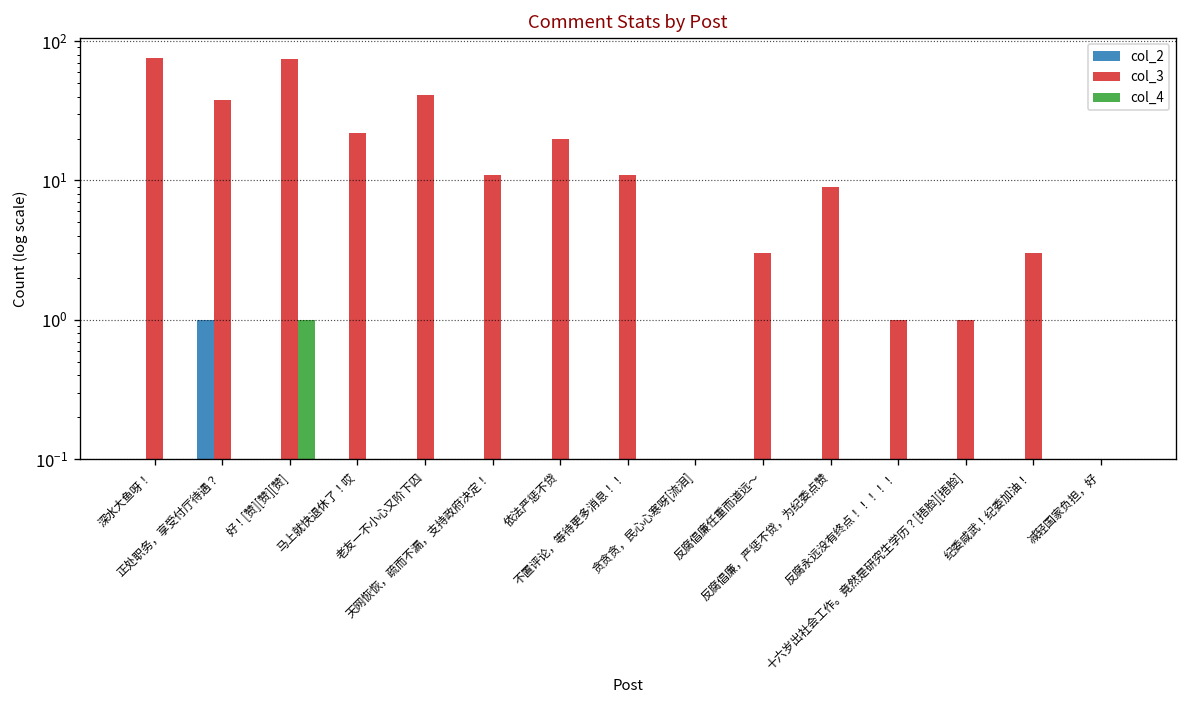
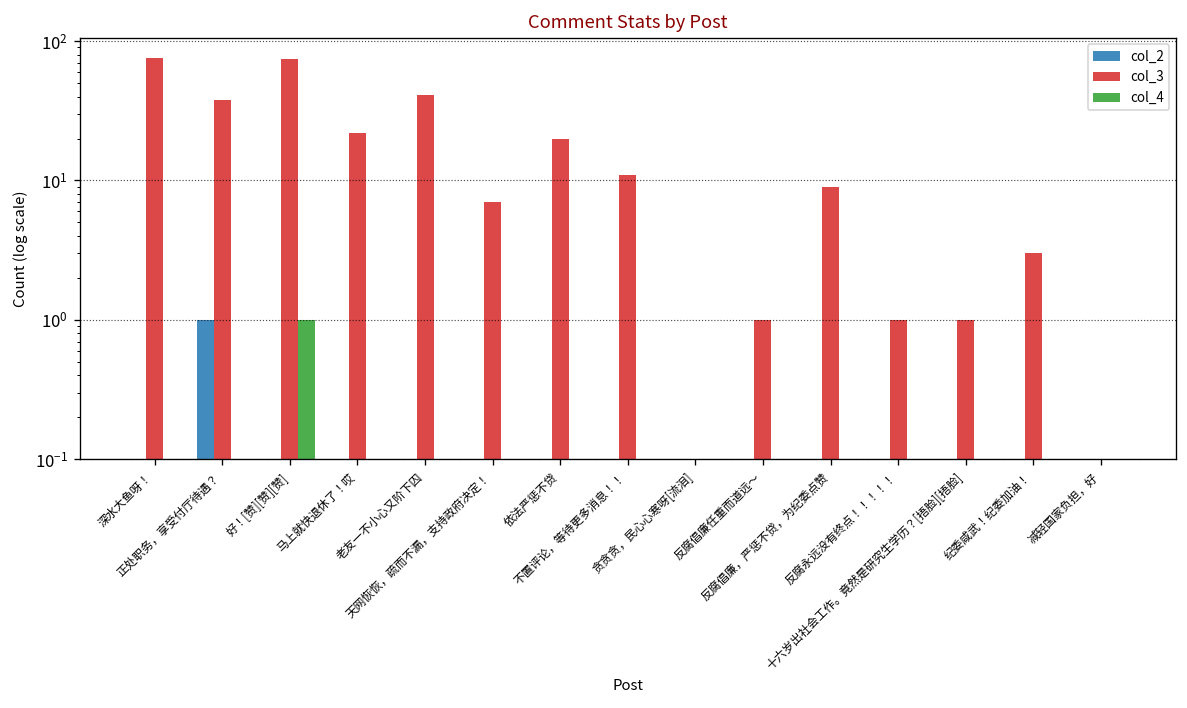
col_3, 天网恢恢，疏而不漏，支持政府决定！: 11 -> 7
col_3, 反腐倡廉任重而道远～: 3 -> 1
